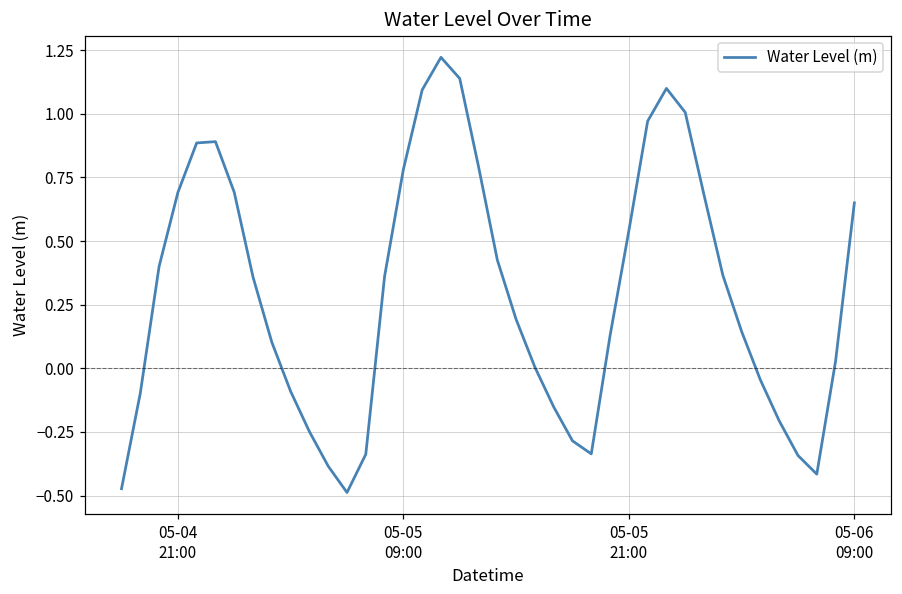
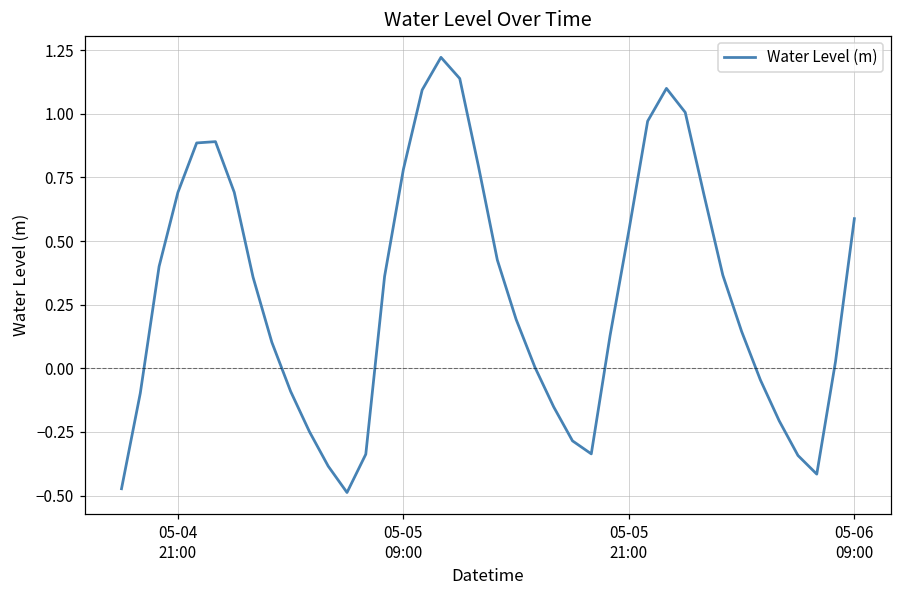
05-06 09:00: 0.65 -> 0.59
